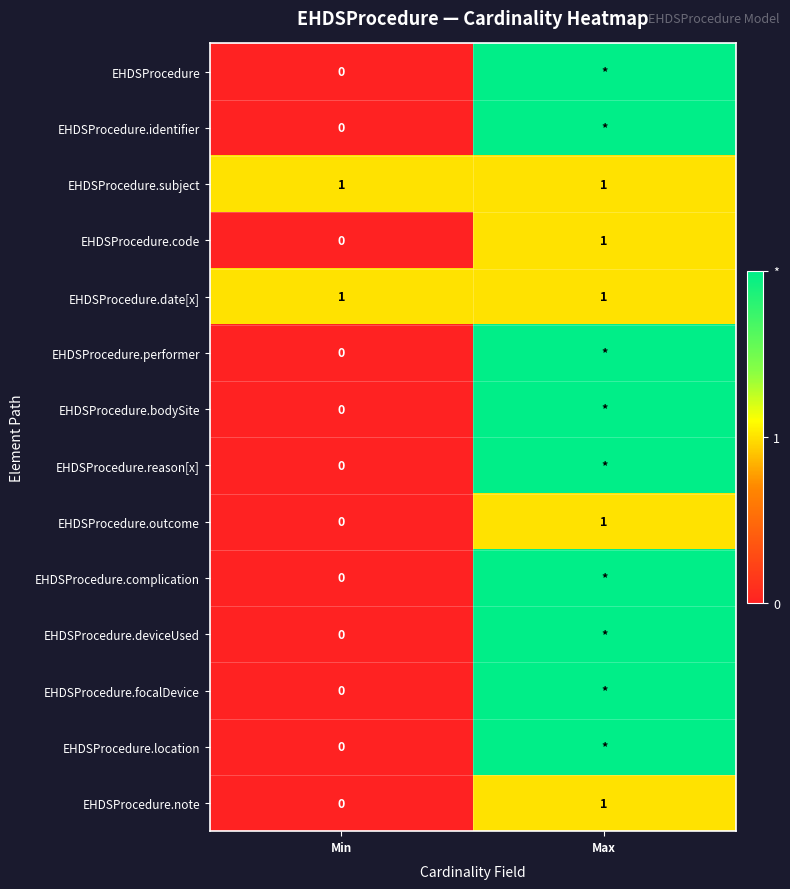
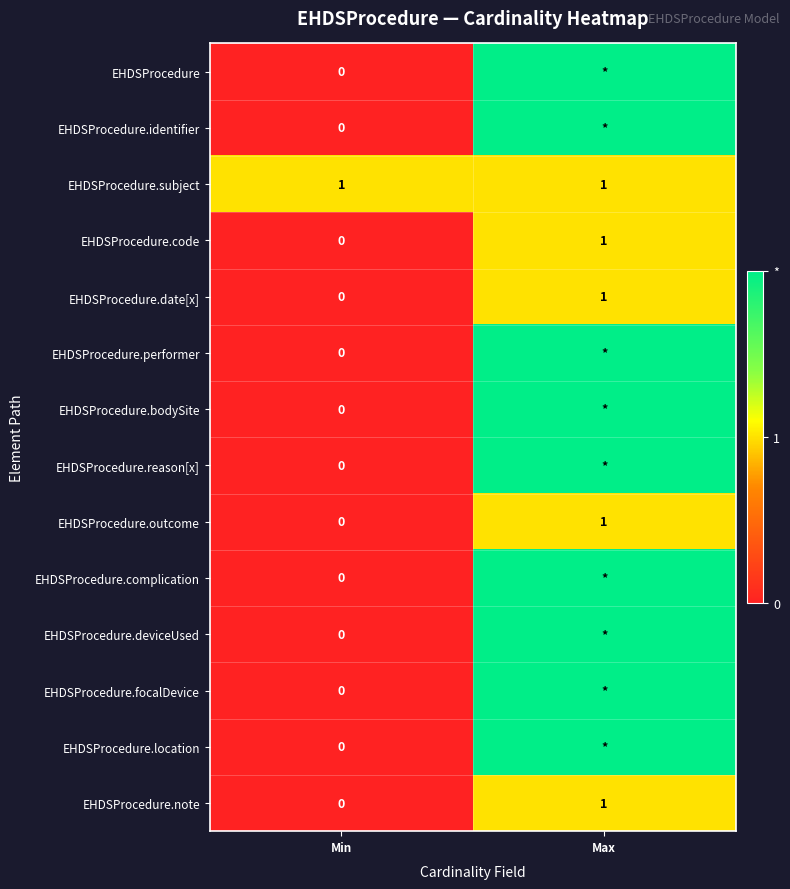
EHDSProcedure.date[x], Min: 1 -> 0
